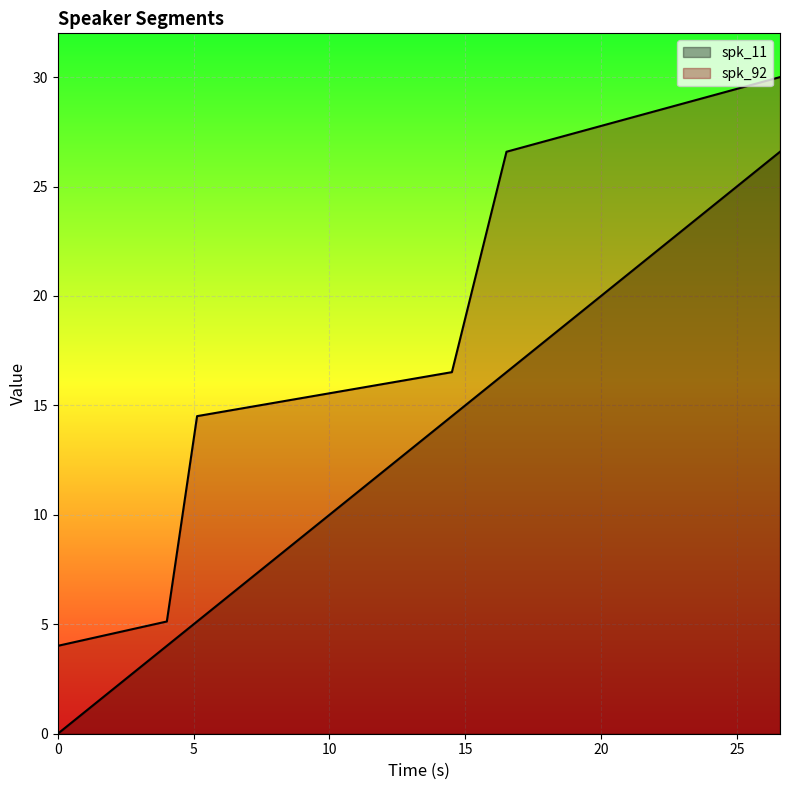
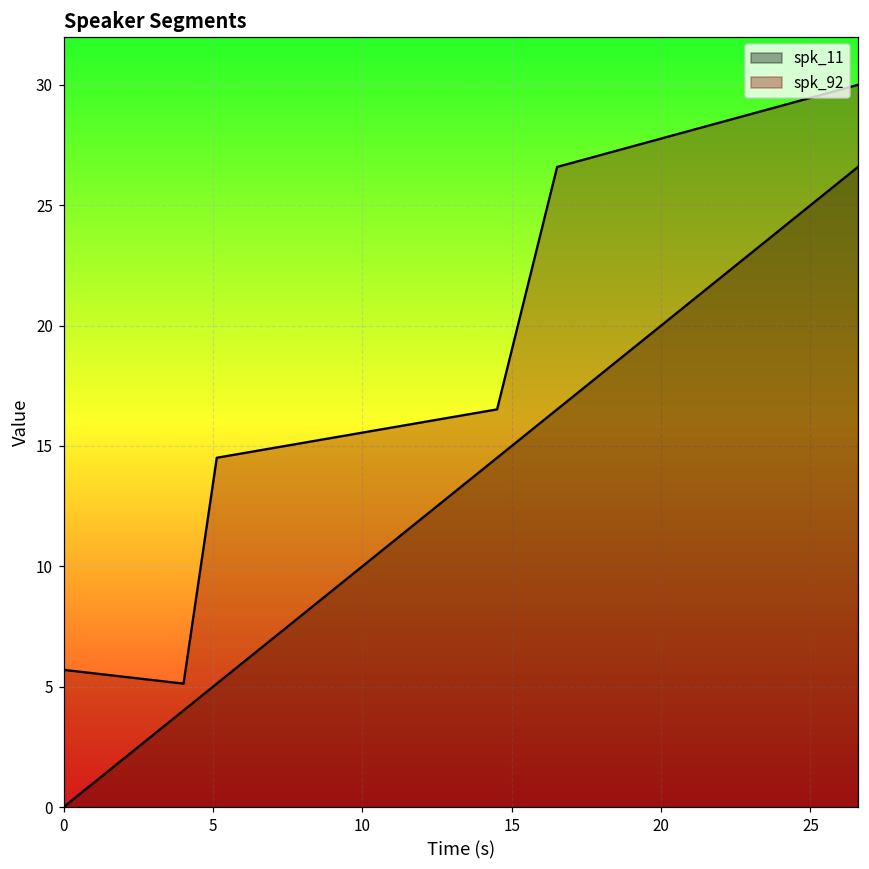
spk_92, 0: 4.0 -> 5.7
